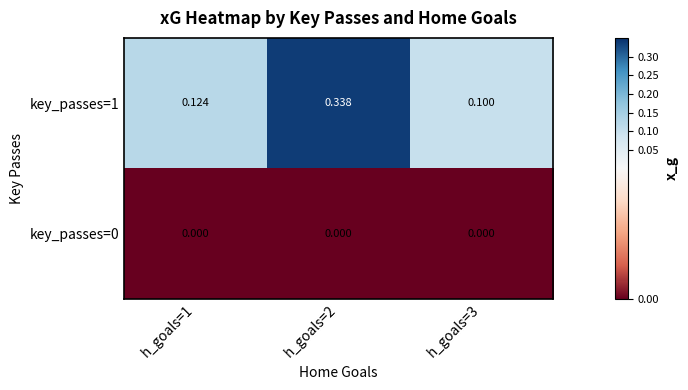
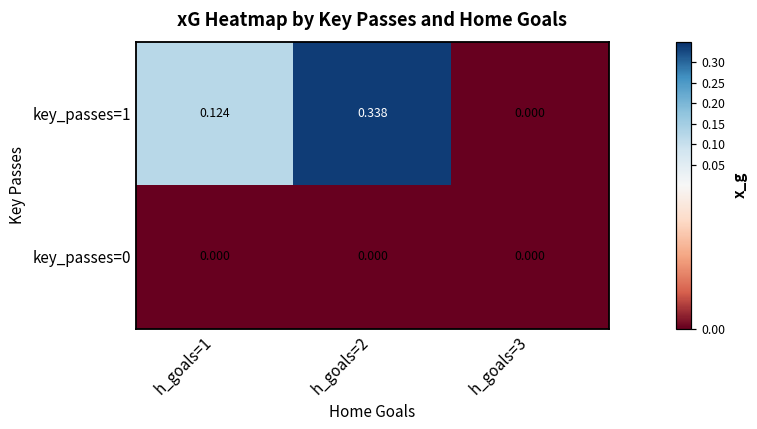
key_passes=1, h_goals=3: 0.100 -> 0.000
